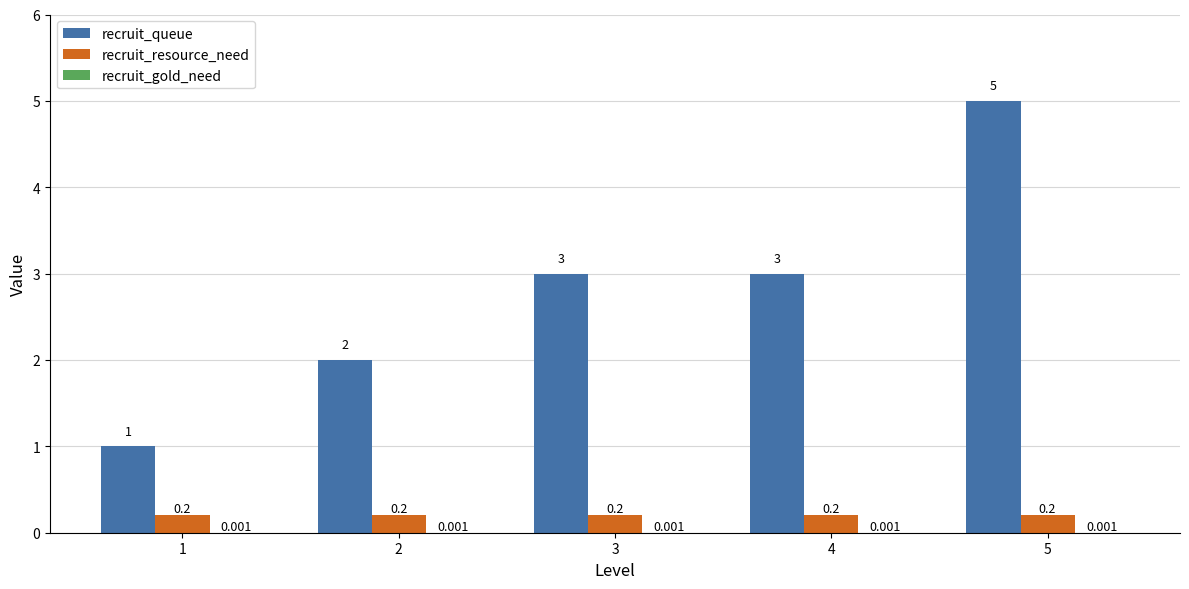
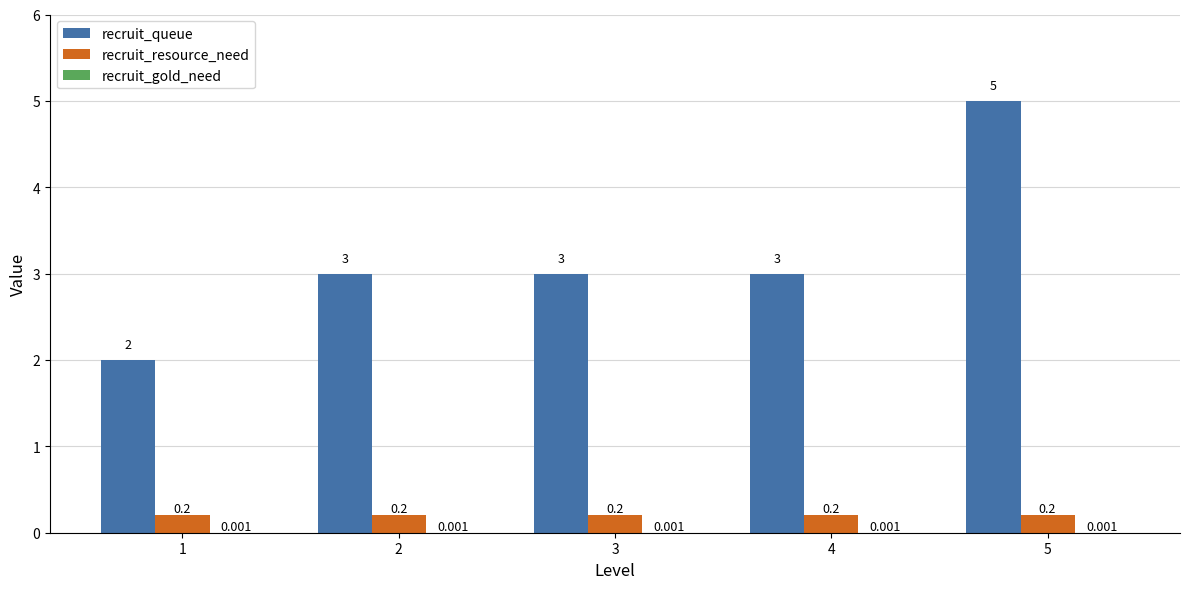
recruit_queue, 1: 1 -> 2
recruit_queue, 2: 2 -> 3
